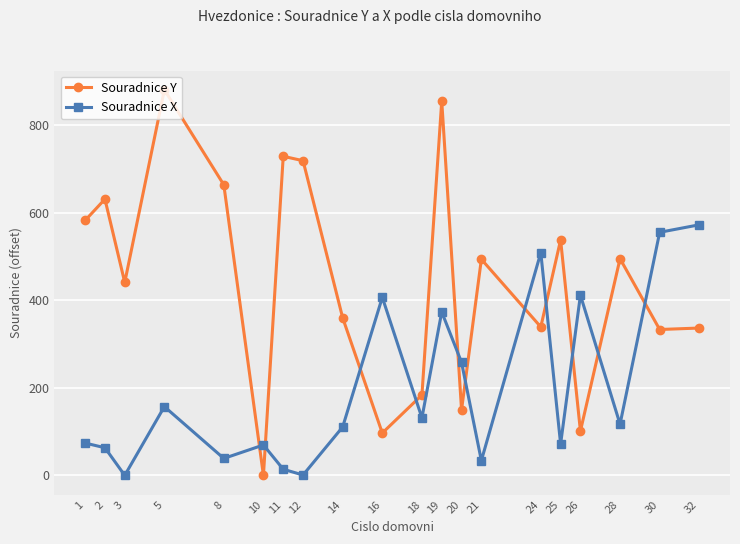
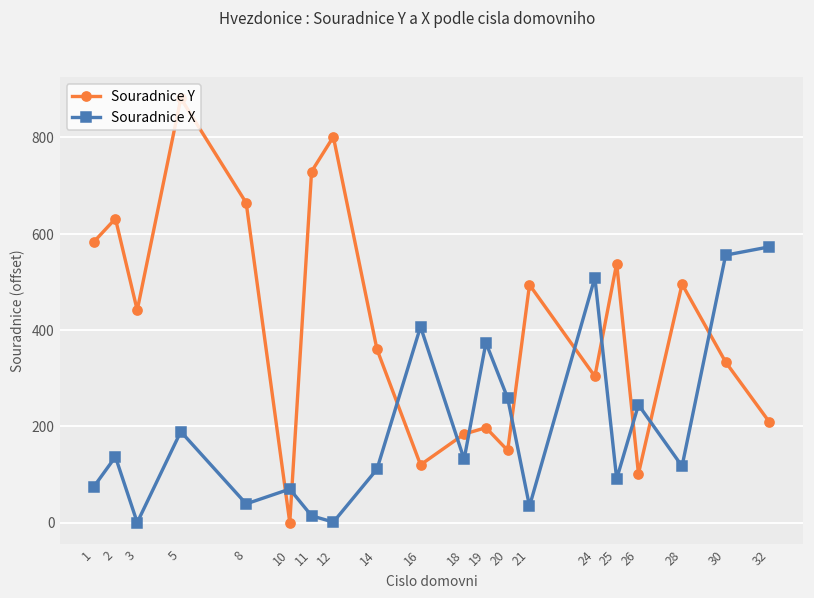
Souradnice X, 2: 60 -> 140
Souradnice X, 5: 160 -> 190
Souradnice Y, 12: 720 -> 800
Souradnice Y, 16: 100 -> 120
Souradnice Y, 19: 860 -> 200
Souradnice Y, 24: 340 -> 300
Souradnice X, 25: 70 -> 90
Souradnice X, 26: 410 -> 240
Souradnice Y, 32: 340 -> 210
